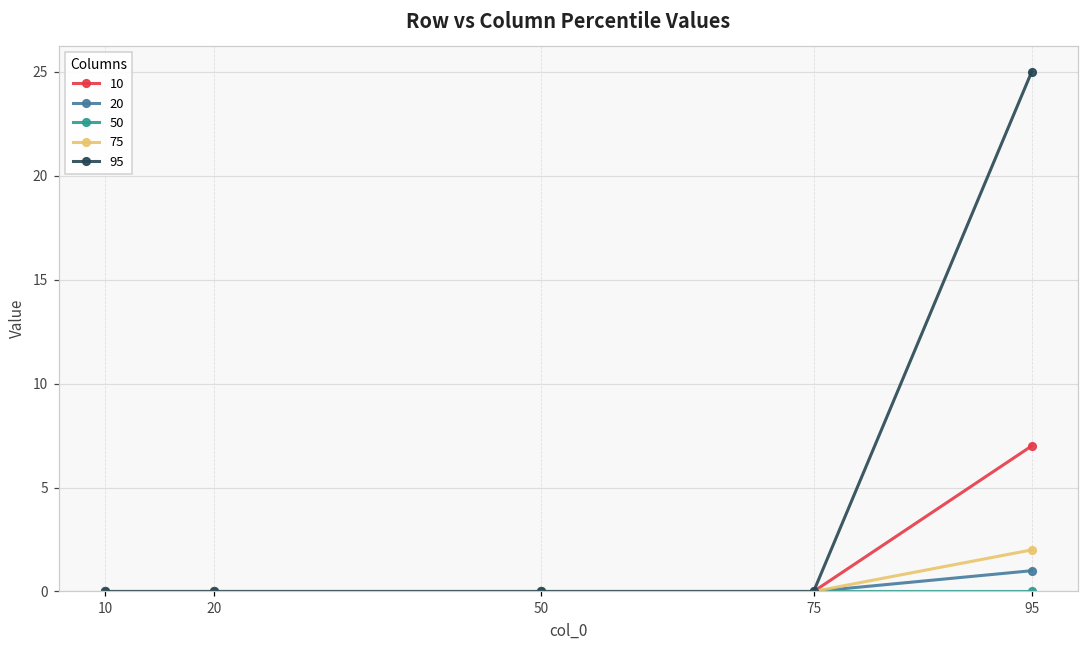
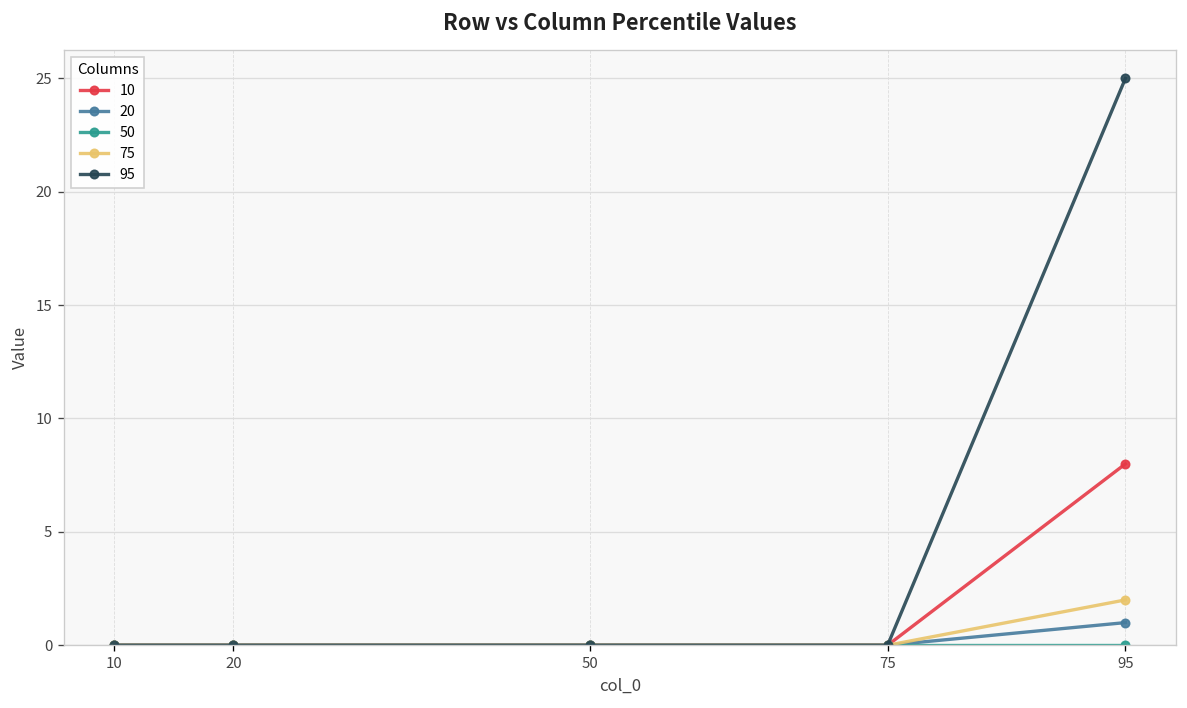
10, 95: 7 -> 8
